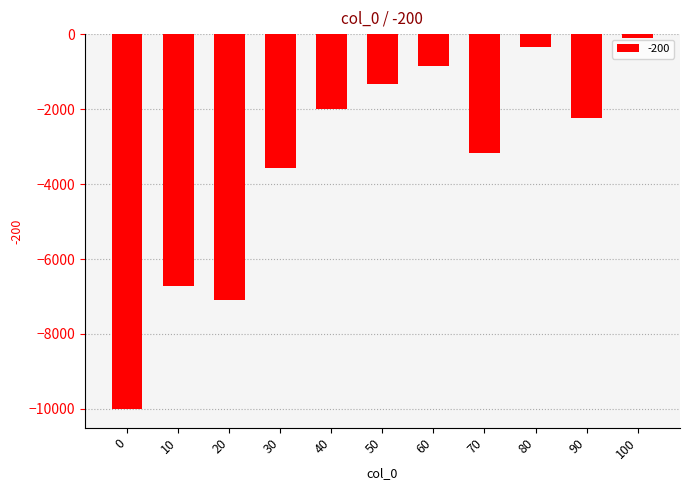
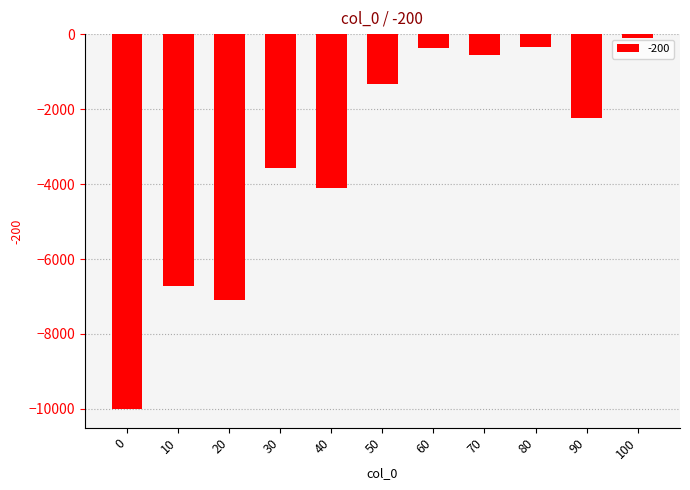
40: -2000 -> -4100
60: -900 -> -400
70: -3200 -> -500
